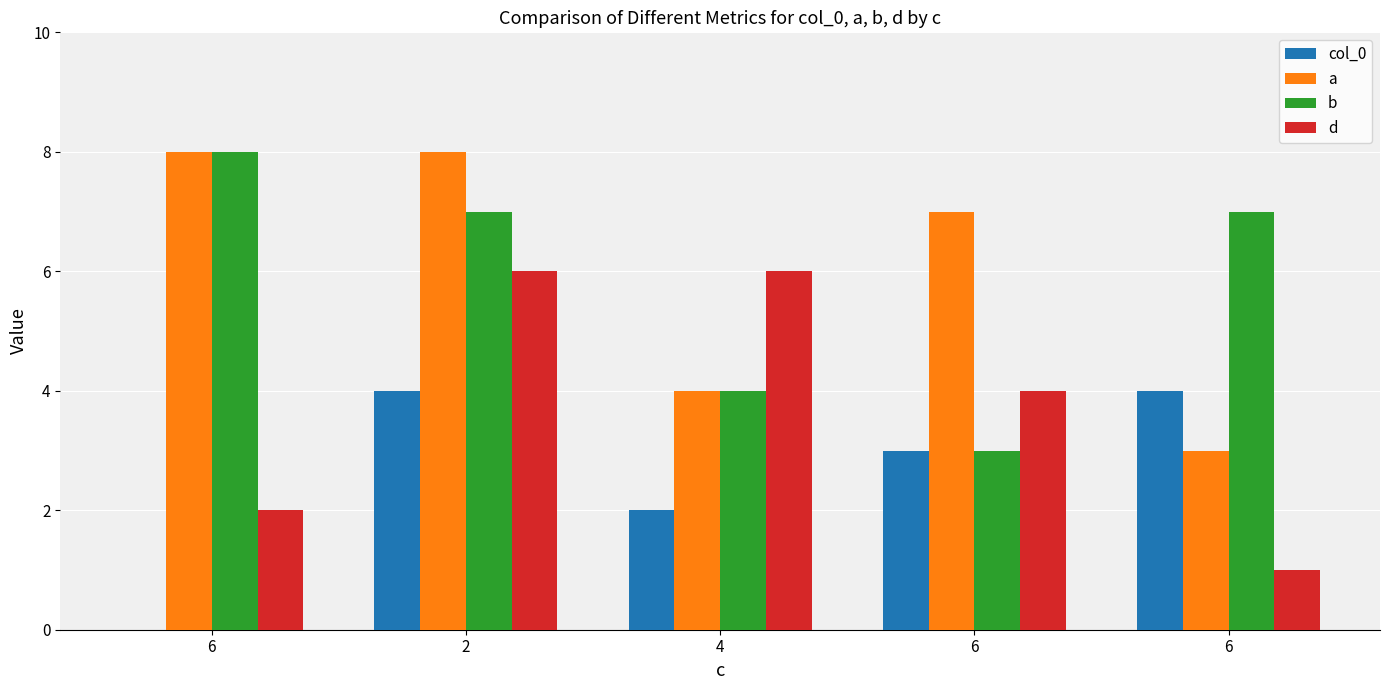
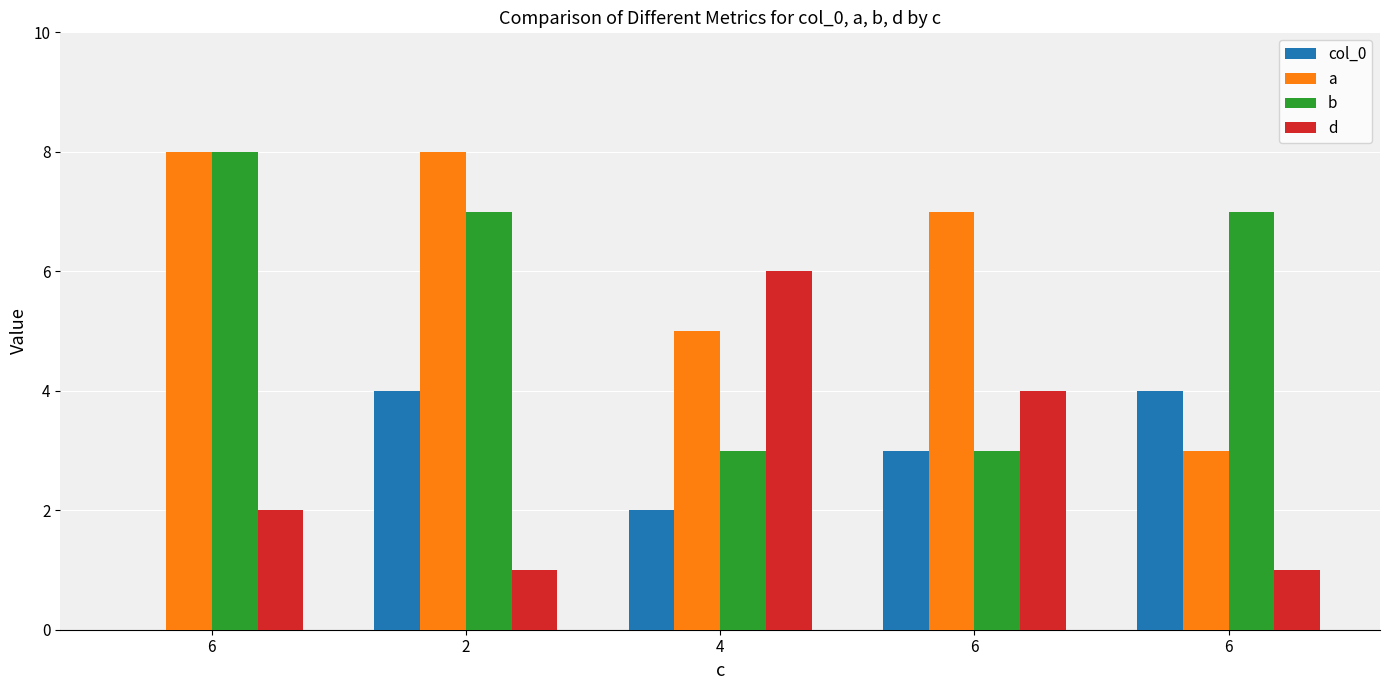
d, 2: 6 -> 1
a, 4: 4 -> 5
b, 4: 4 -> 3
